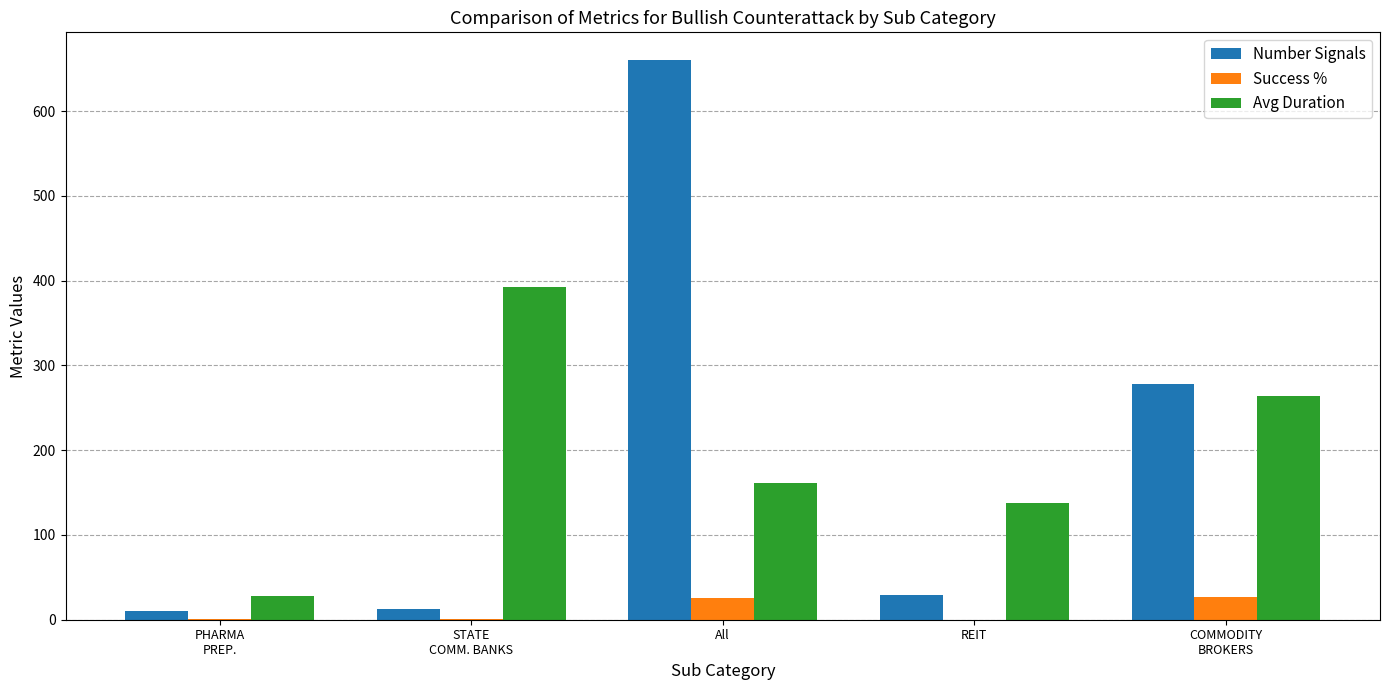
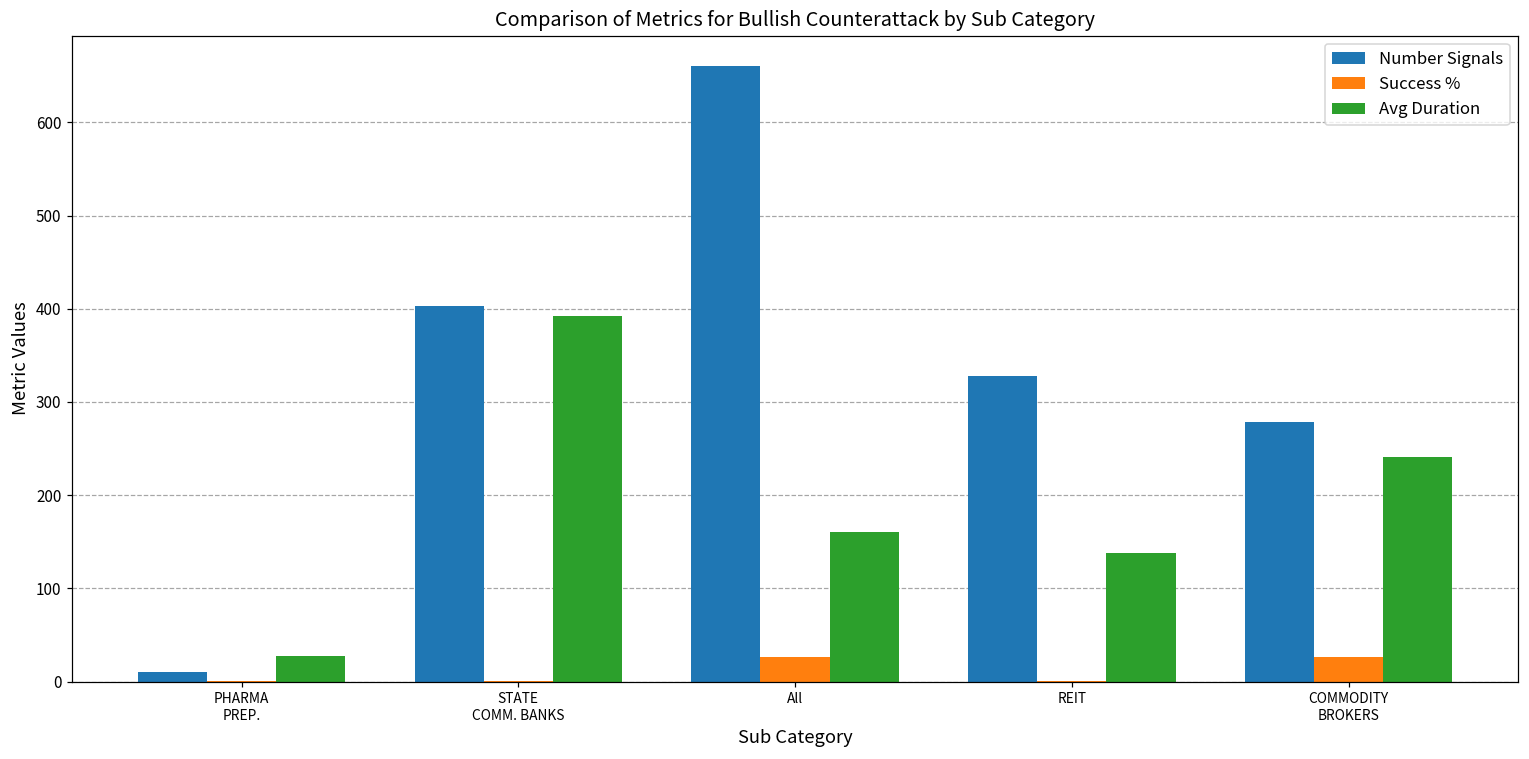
Number Signals, STATE COMM. BANKS: 10 -> 400
Number Signals, REIT: 30 -> 330
Avg Duration, COMMODITY BROKERS: 260 -> 240
